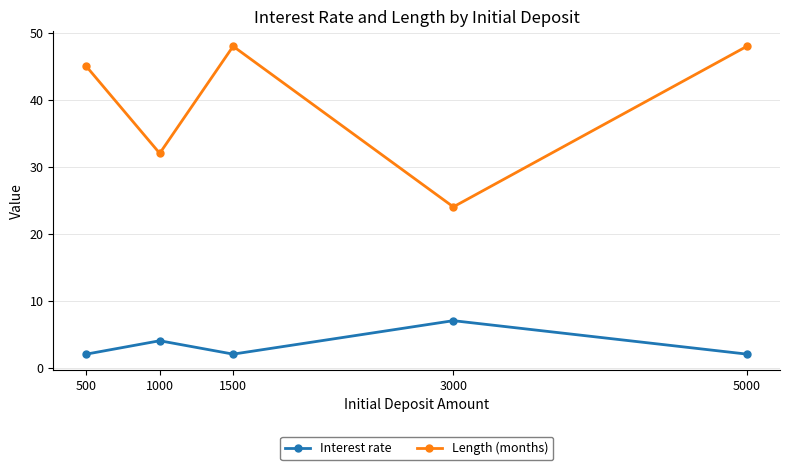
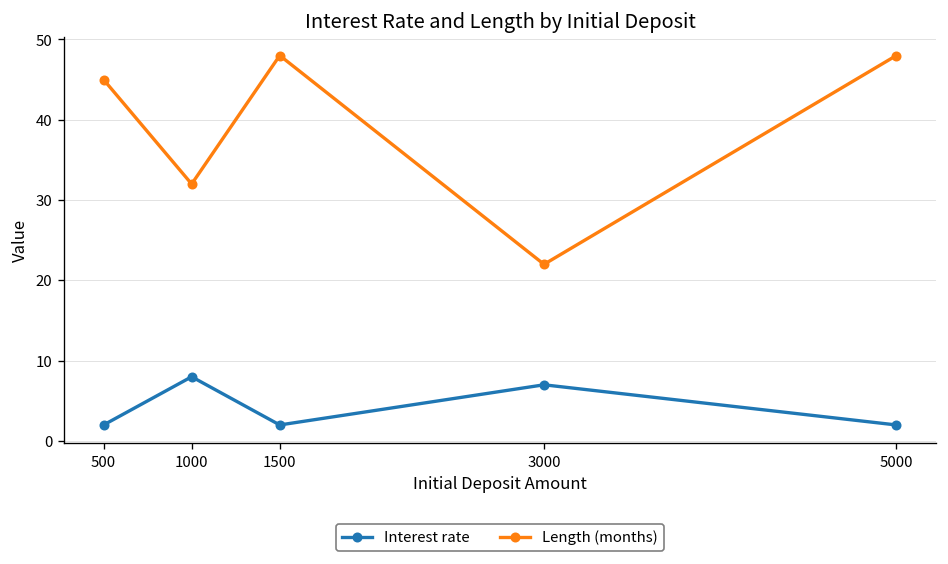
Interest rate, 1000: 4 -> 8
Length (months), 3000: 24 -> 22
